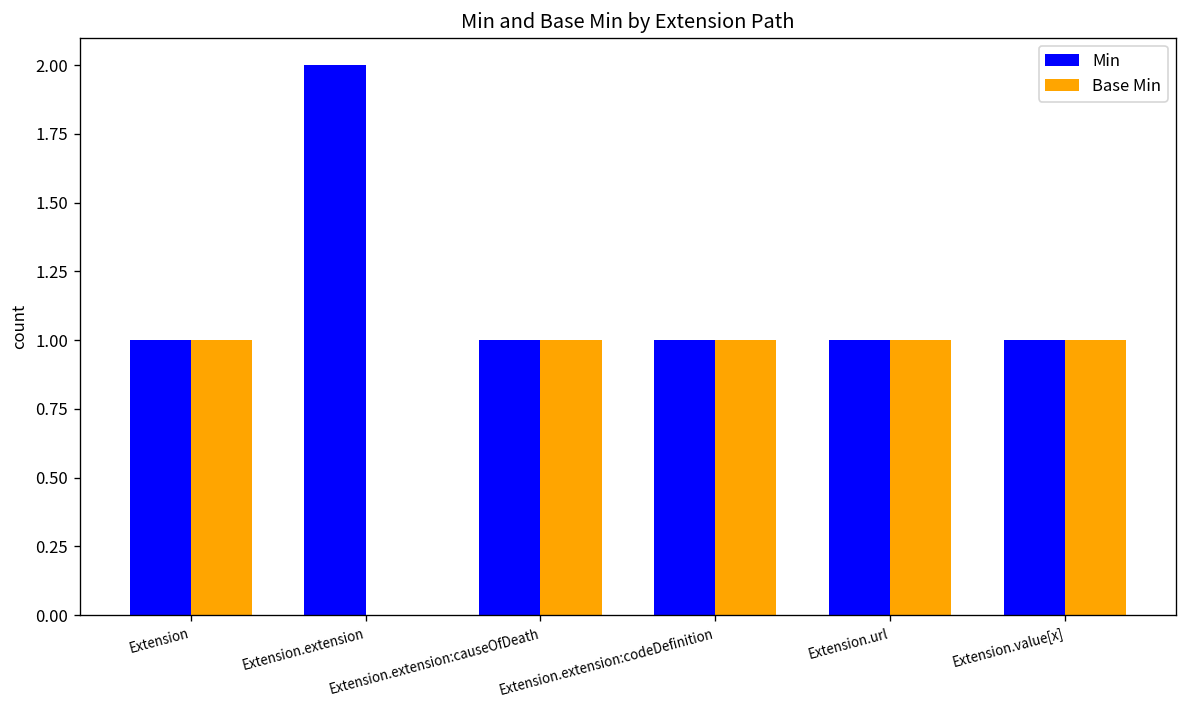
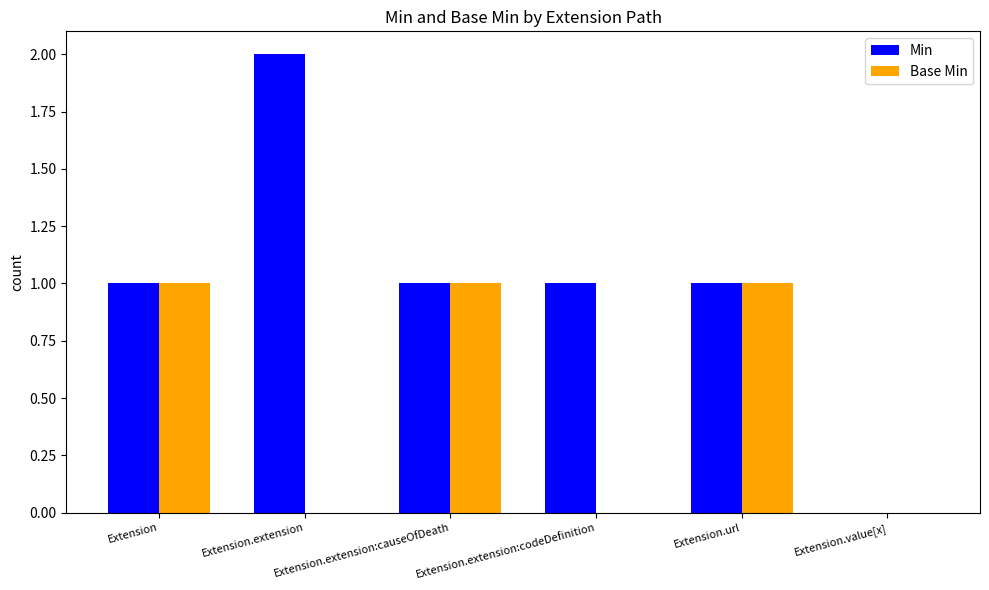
Base Min, Extension.extension:codeDefinition: 1 -> 0
Min, Extension.value[x]: 1 -> 0
Base Min, Extension.value[x]: 1 -> 0
